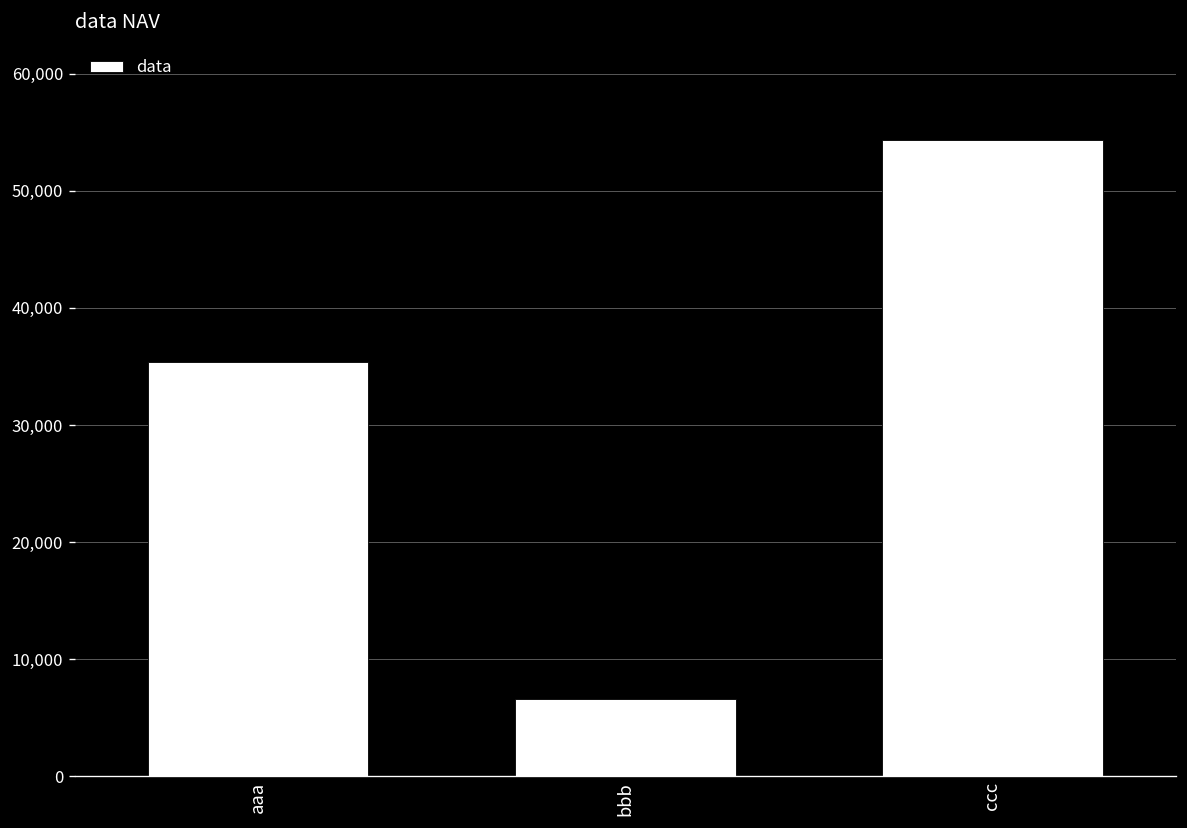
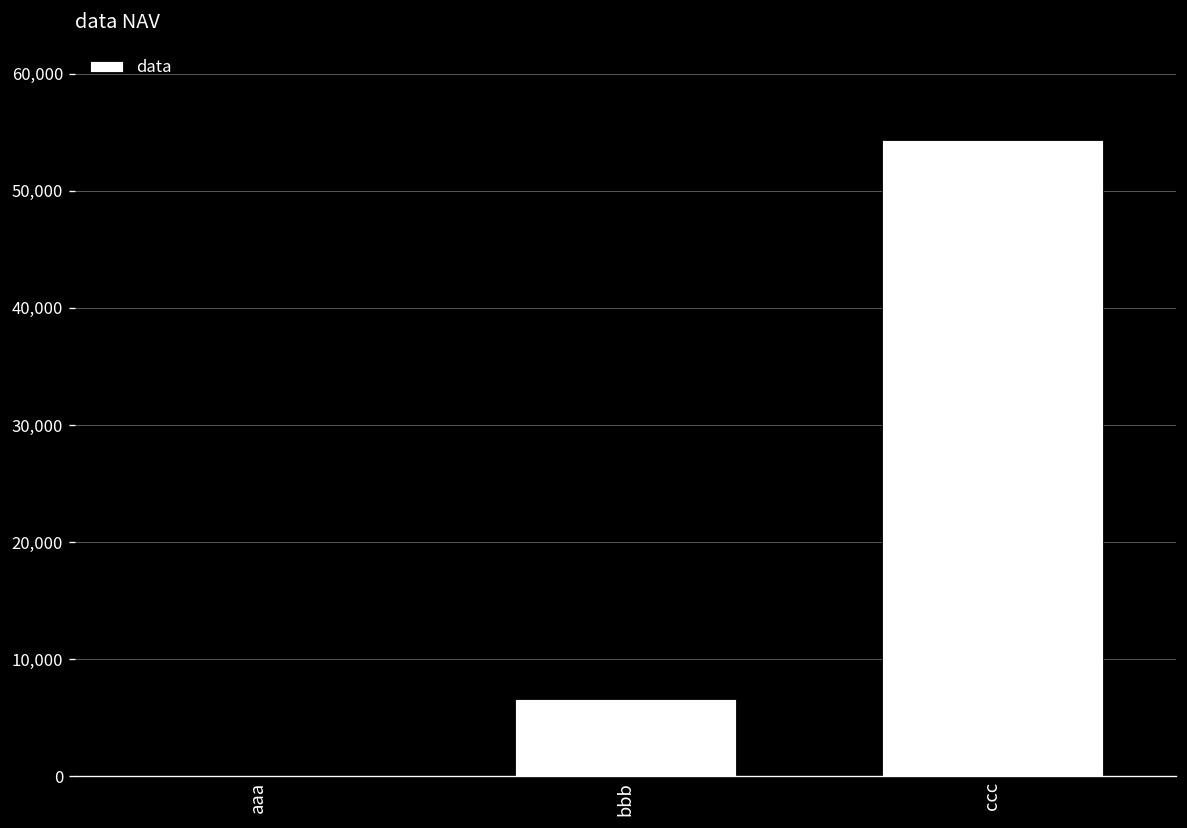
aaa: 35,000 -> 0
